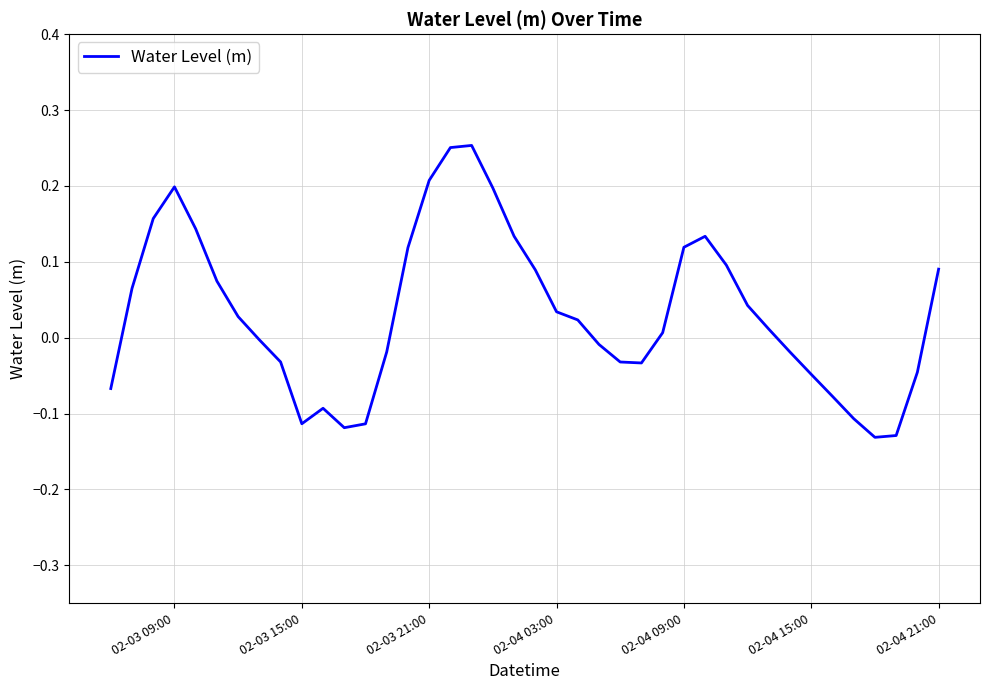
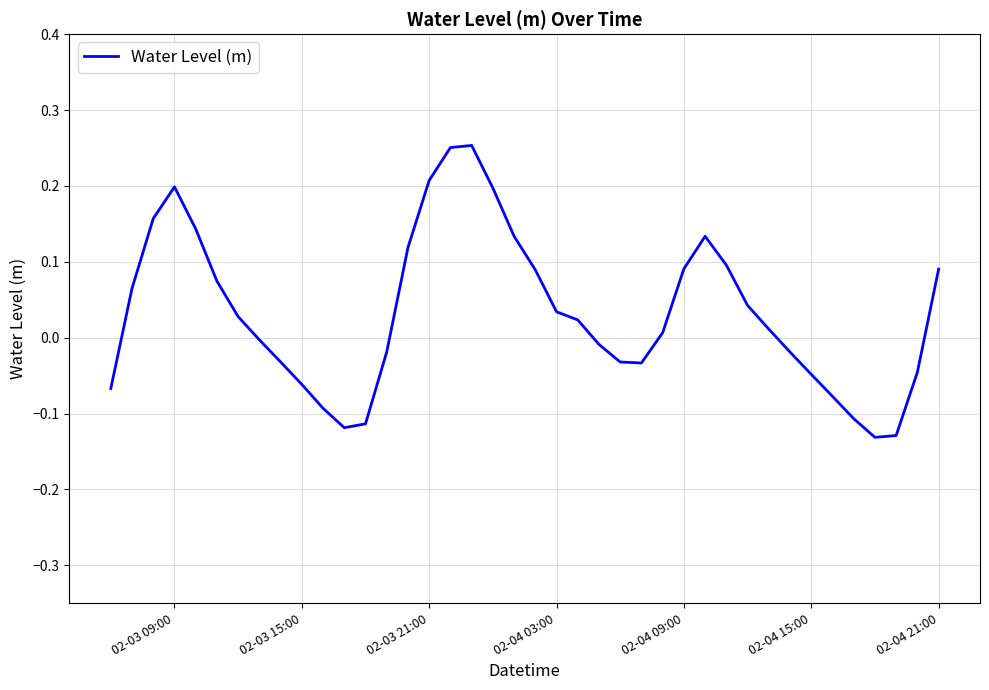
02-03 15:00: -0.11 -> -0.06
02-04 09:00: 0.12 -> 0.09
